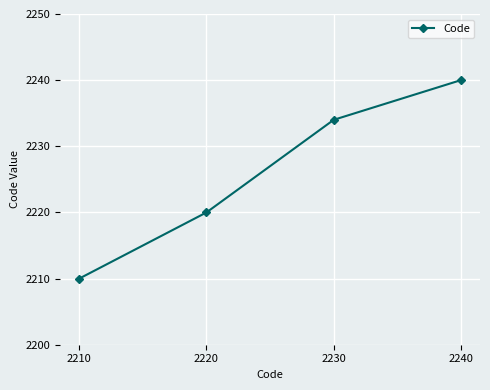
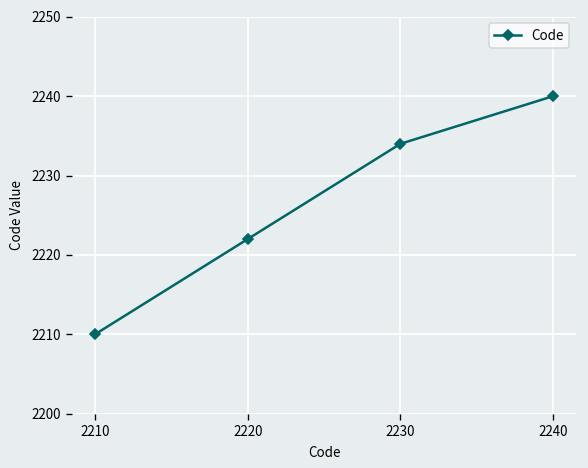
2220: 2220 -> 2222
